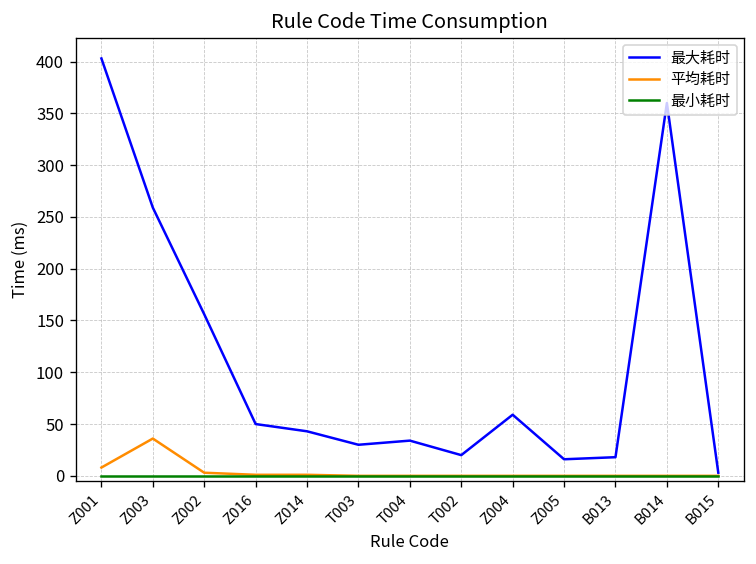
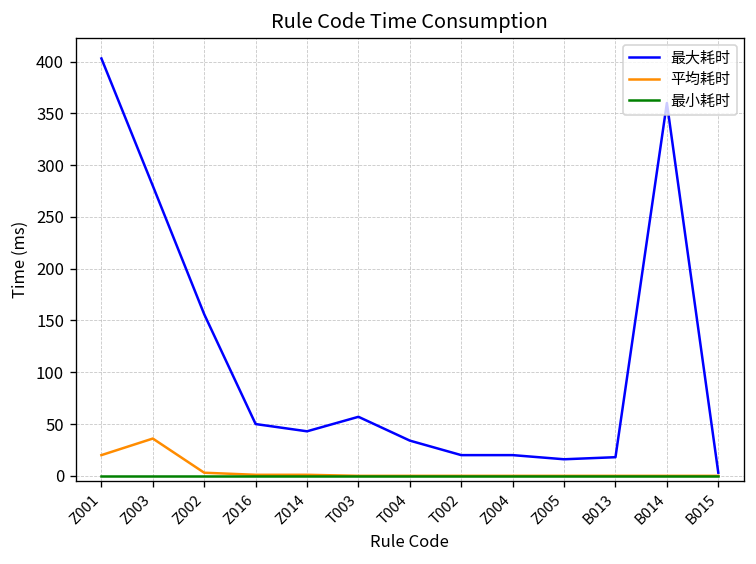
平均耗时, Z001: 10 -> 20
最大耗时, Z003: 260 -> 280
最大耗时, T003: 30 -> 60
最大耗时, Z004: 60 -> 20
